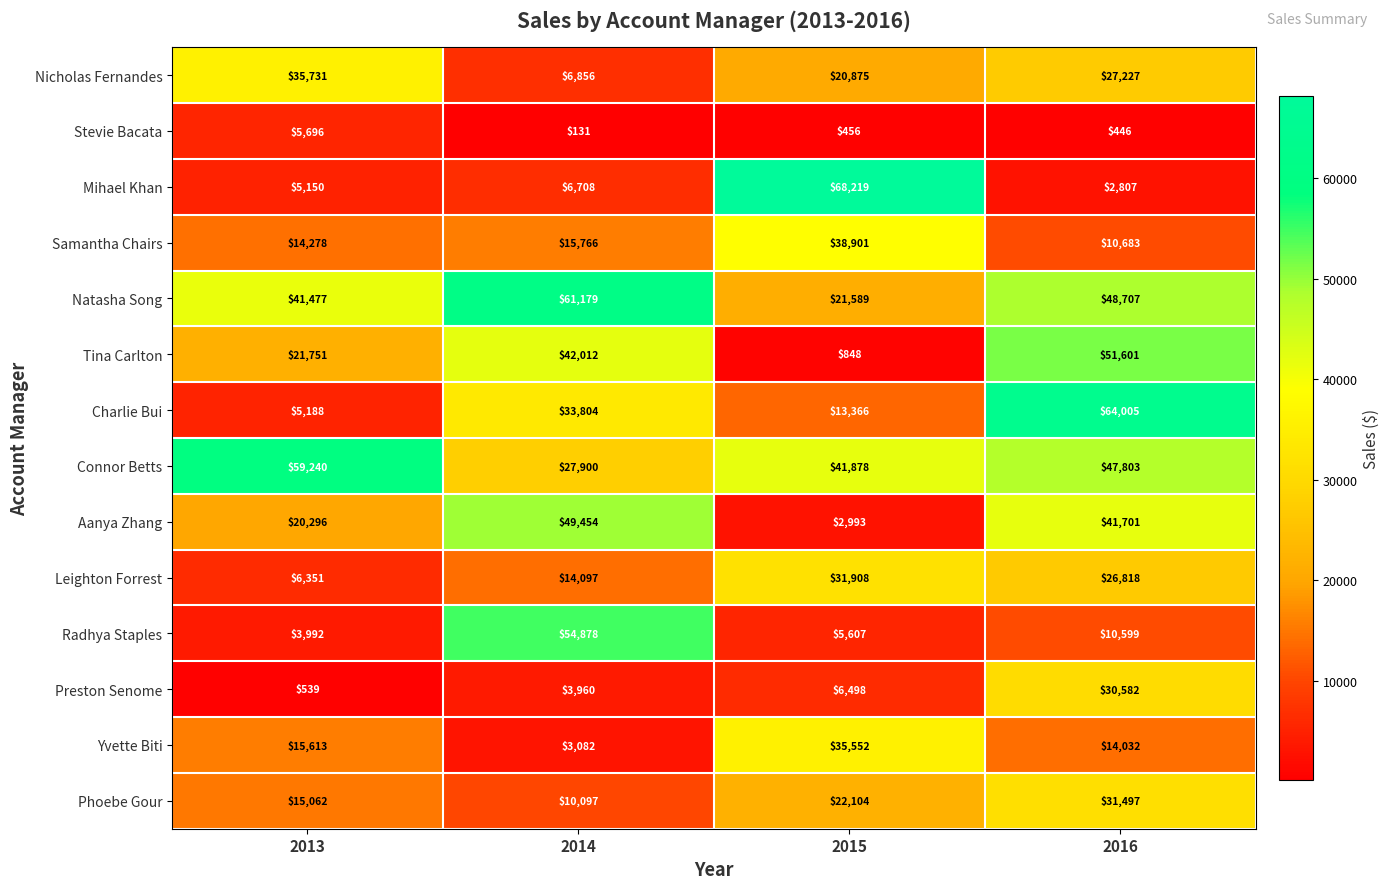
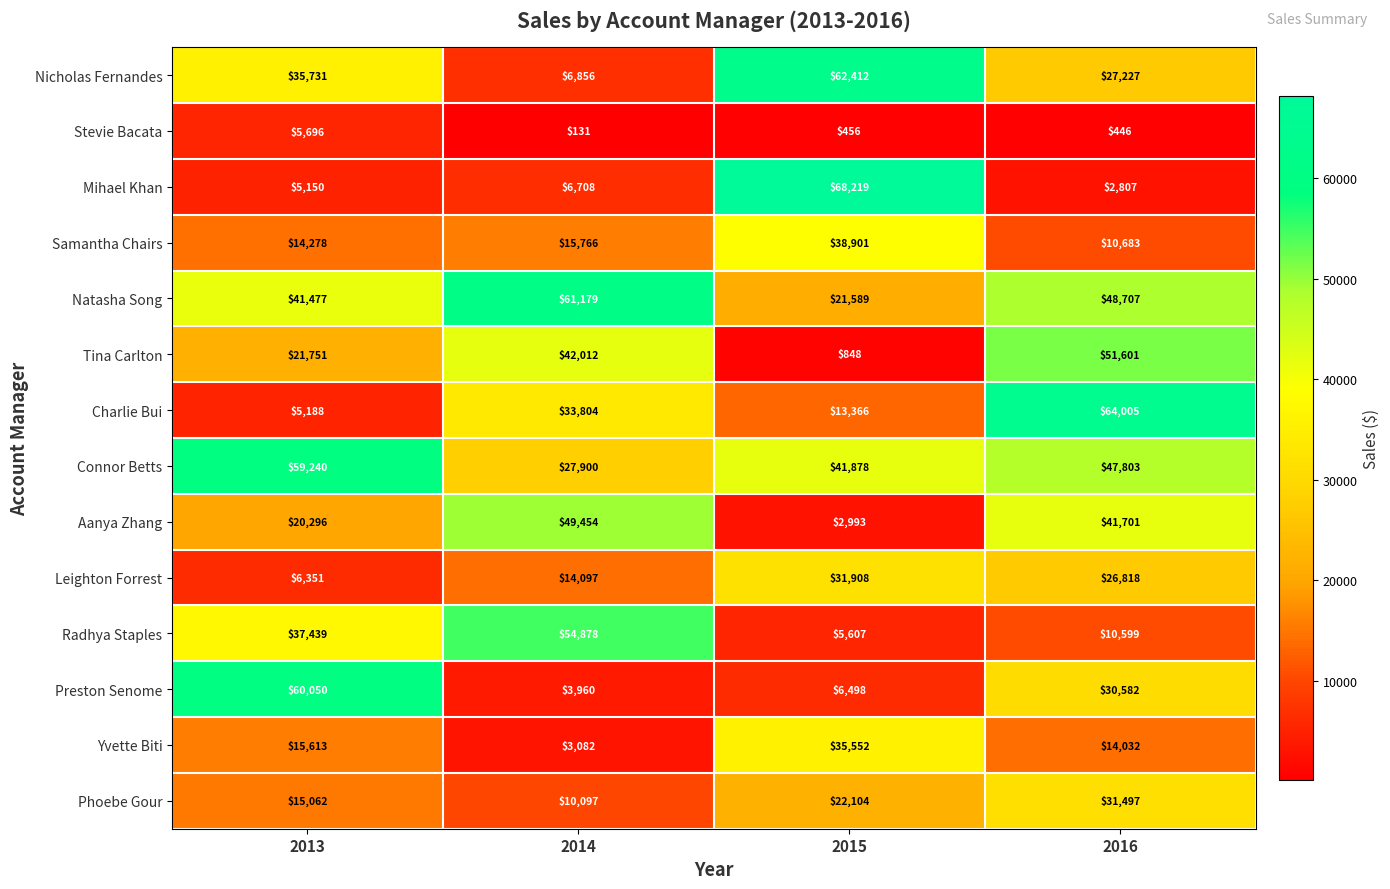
Nicholas Fernandes, 2015: $20,875 -> $62,412
Radhya Staples, 2013: $3,992 -> $37,439
Preston Senome, 2013: $539 -> $60,050
